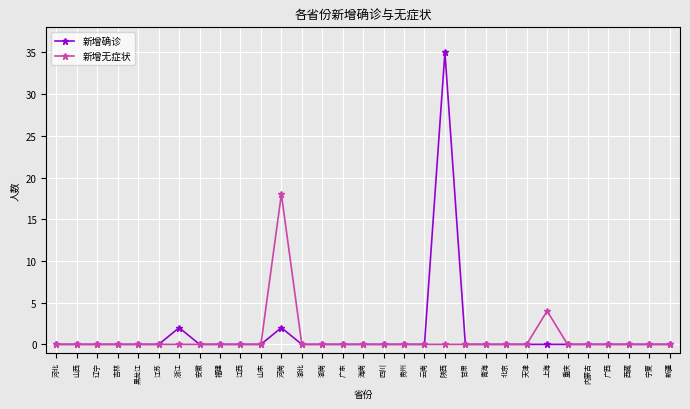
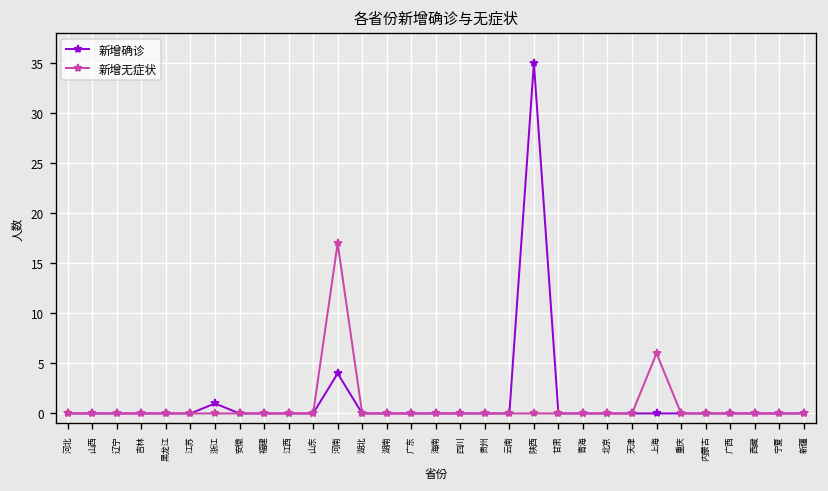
新增确诊, 浙江: 2 -> 1
新增确诊, 河南: 2 -> 4
新增无症状, 河南: 18 -> 17
新增无症状, 上海: 4 -> 6
